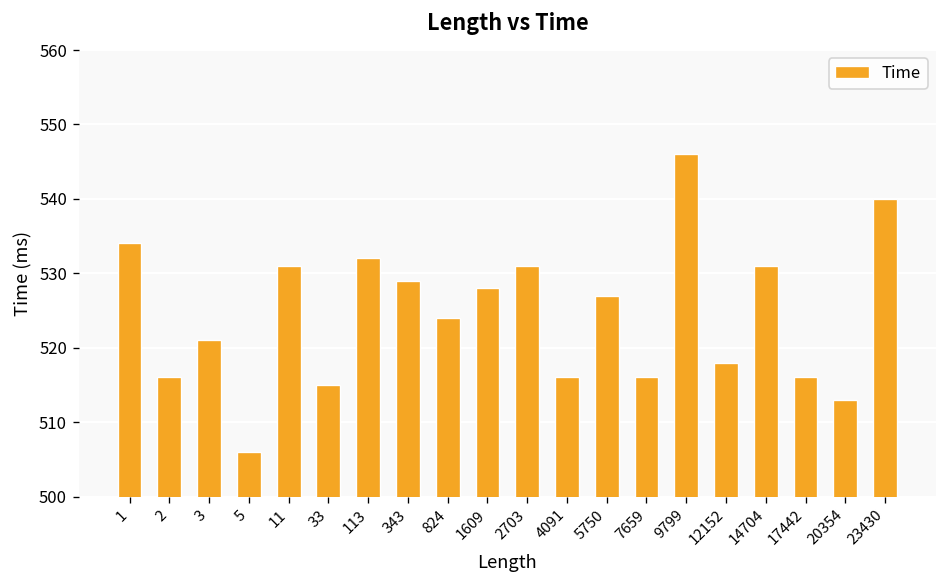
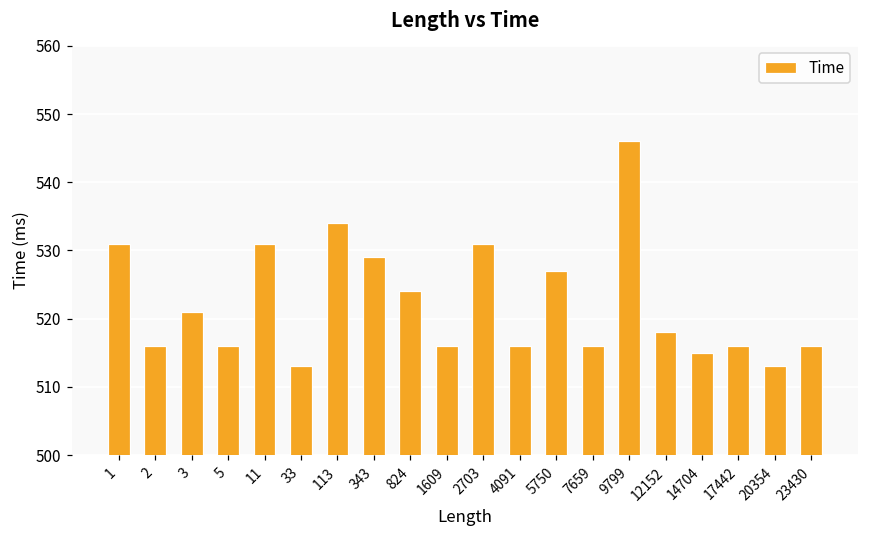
1: 534 -> 531
5: 506 -> 516
33: 515 -> 513
113: 532 -> 534
1609: 528 -> 516
14704: 531 -> 515
23430: 540 -> 516
